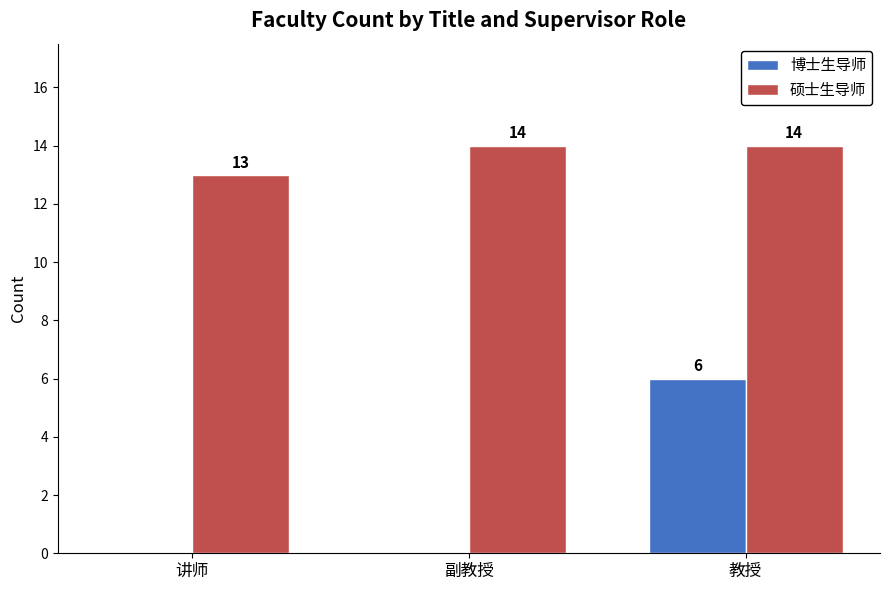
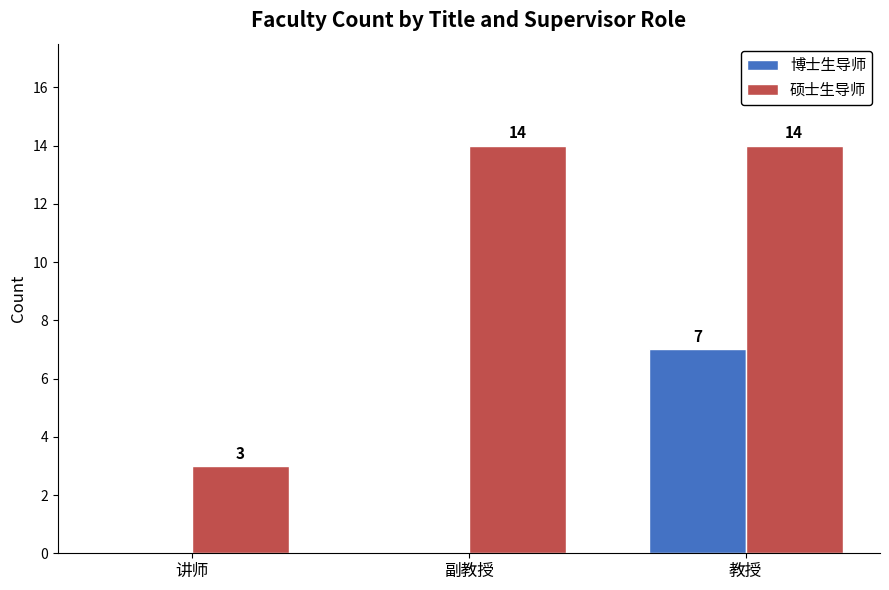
硕士生导师, 讲师: 13 -> 3
博士生导师, 教授: 6 -> 7
